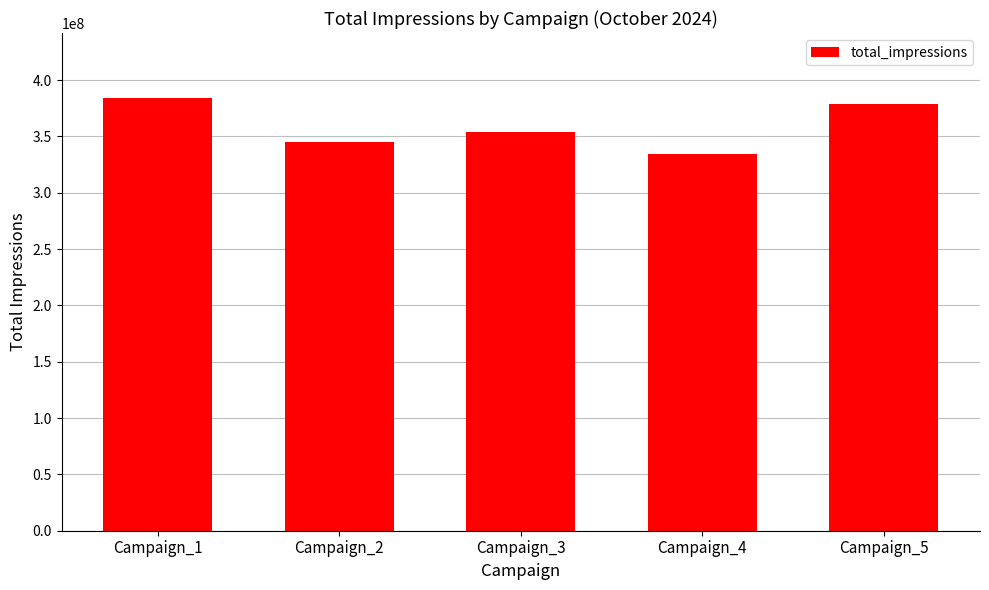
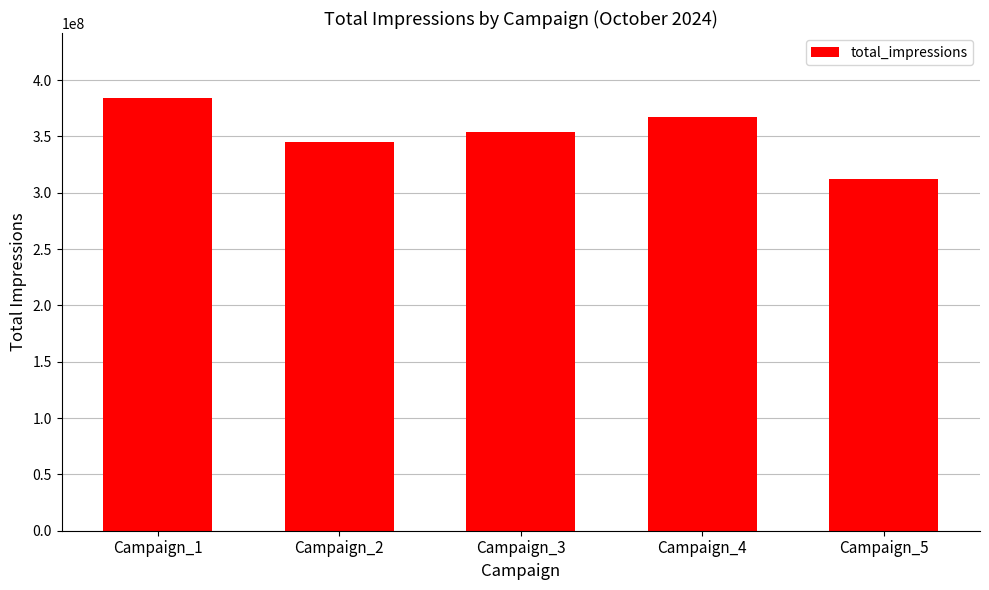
Campaign_4: 334000000 -> 367000000
Campaign_5: 379000000 -> 313000000
